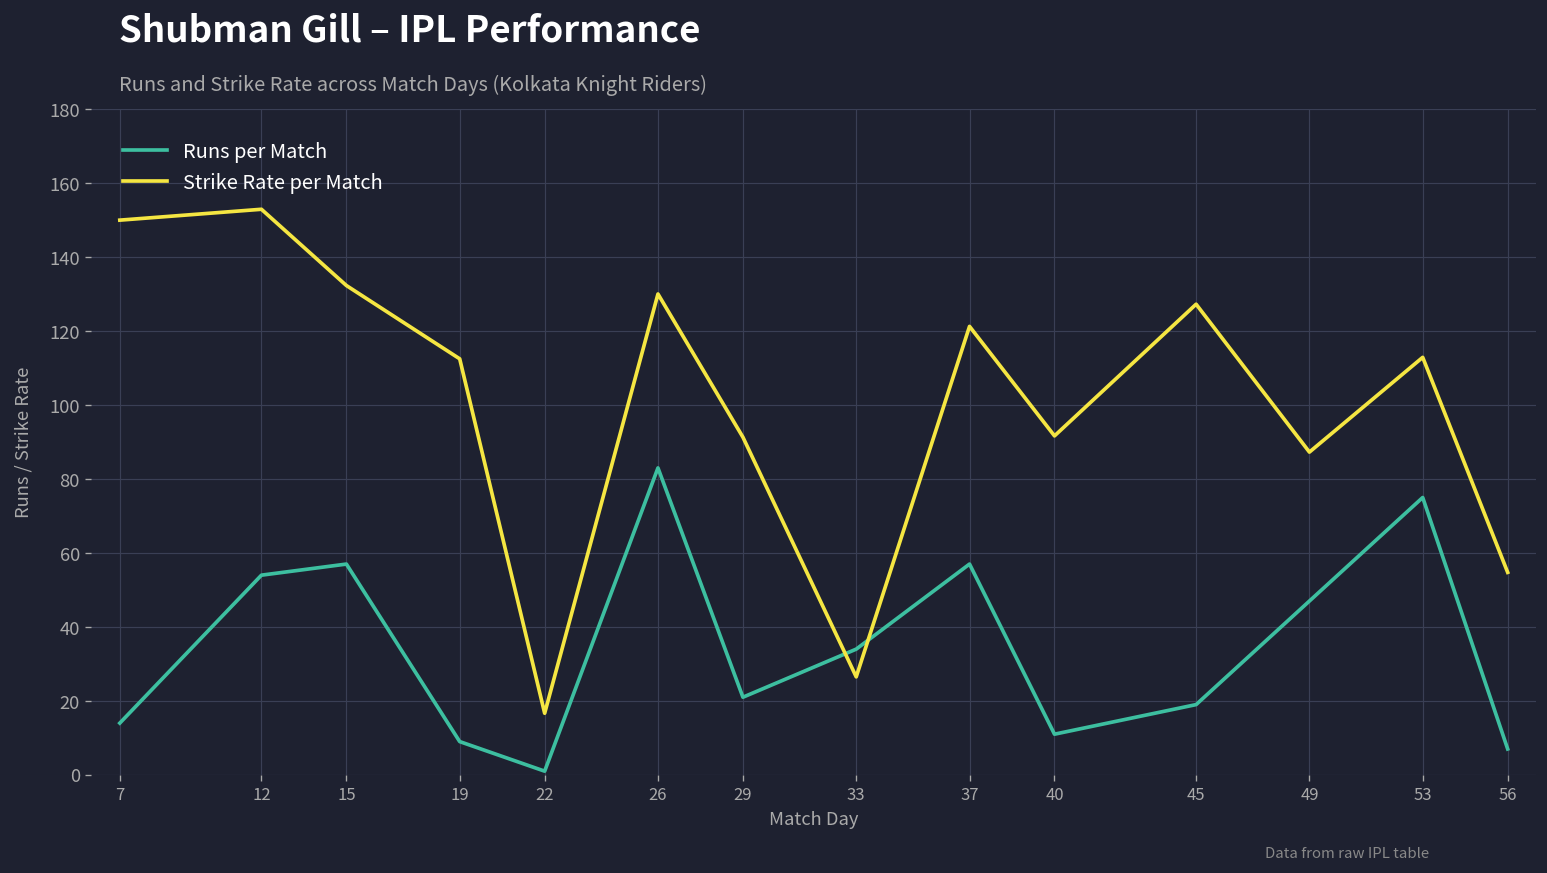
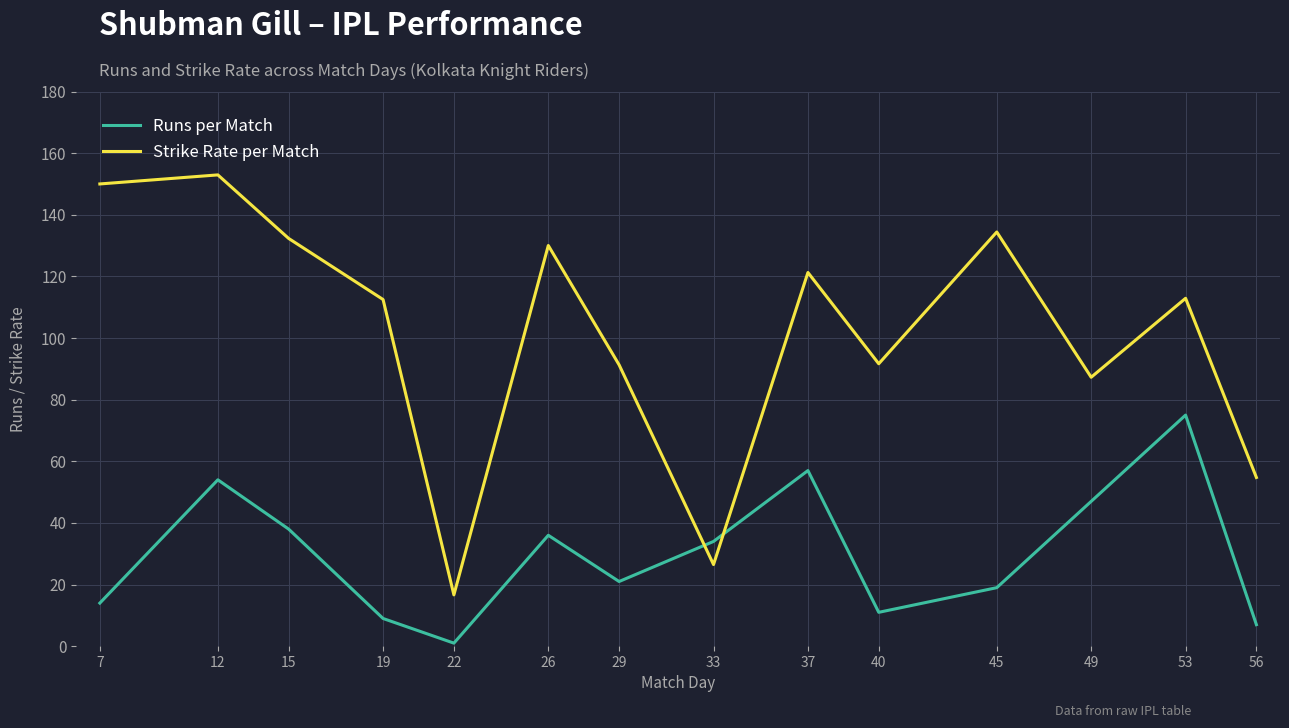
Runs per Match, 15: 57 -> 38
Runs per Match, 26: 83 -> 36
Strike Rate per Match, 45: 127 -> 134
